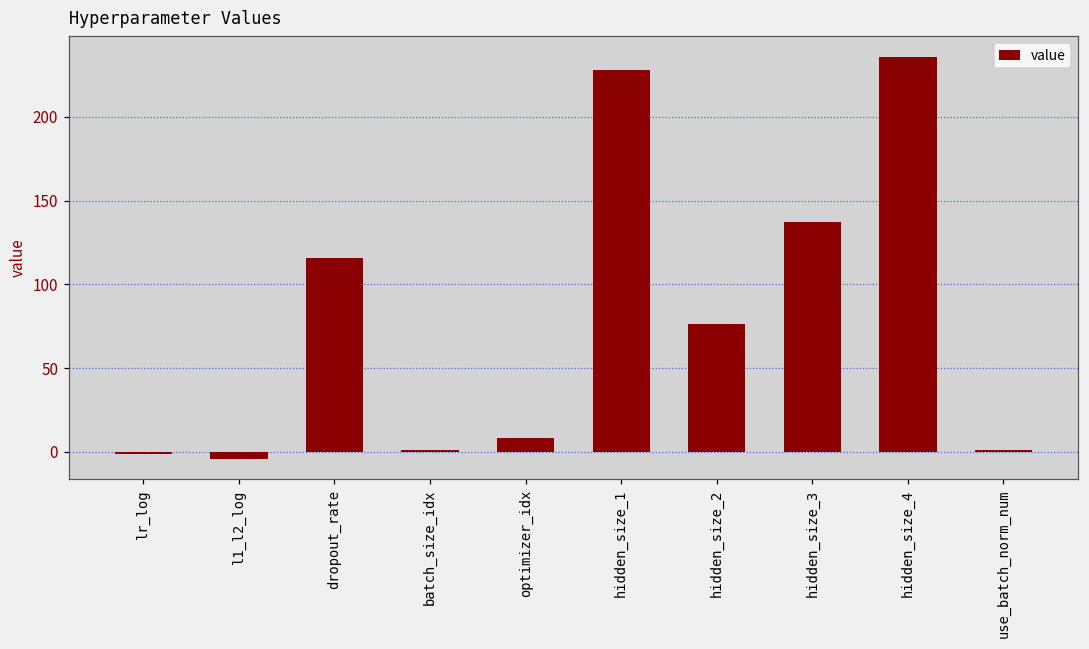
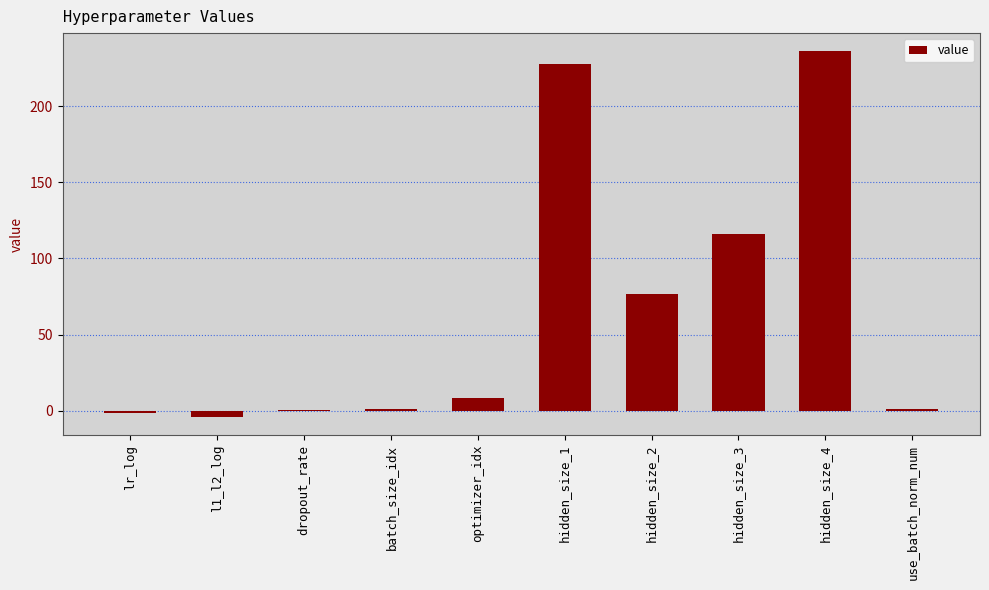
dropout_rate: 116 -> 0
hidden_size_3: 137 -> 116
